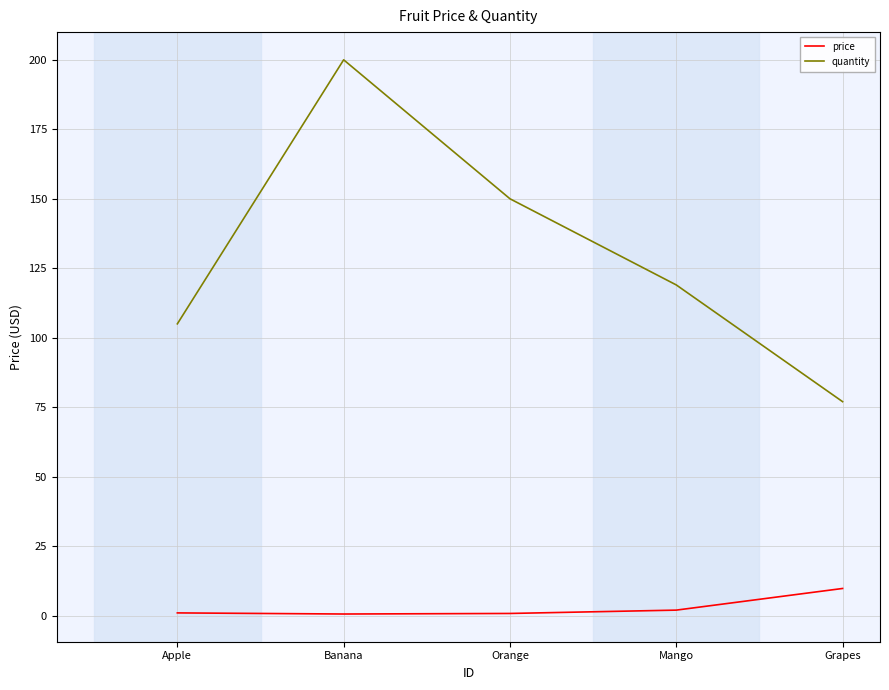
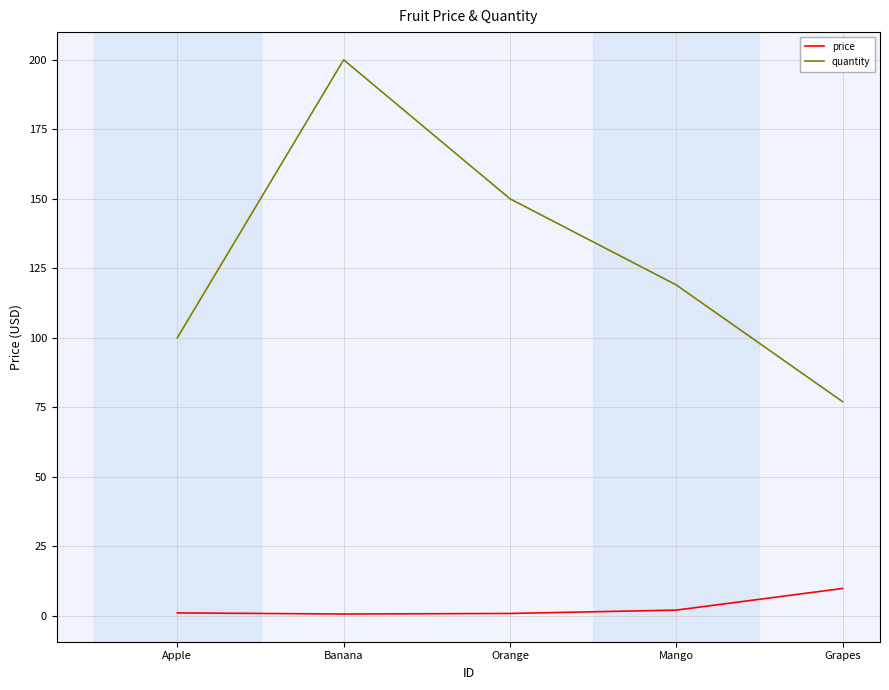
quantity, Apple: 105 -> 100
